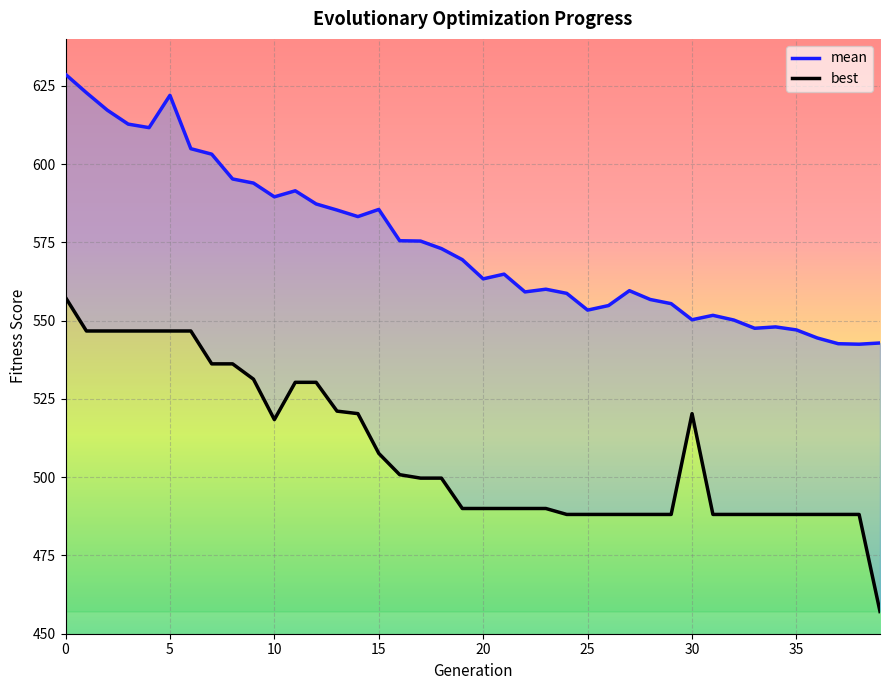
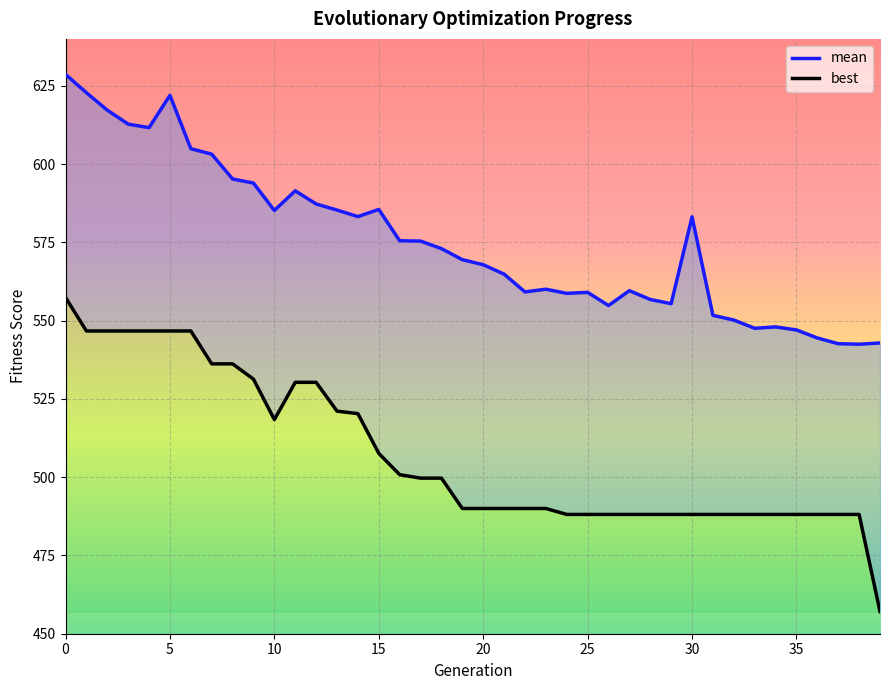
mean, 10: 590 -> 585
mean, 20: 563 -> 568
mean, 25: 553 -> 559
mean, 30: 550 -> 583
best, 30: 520 -> 488
